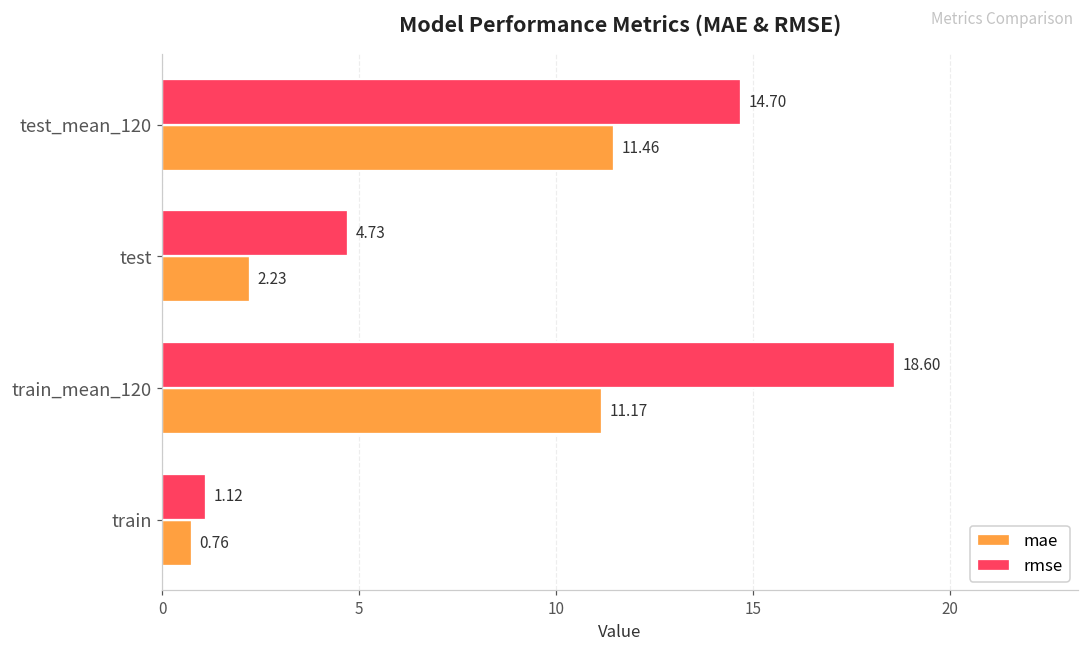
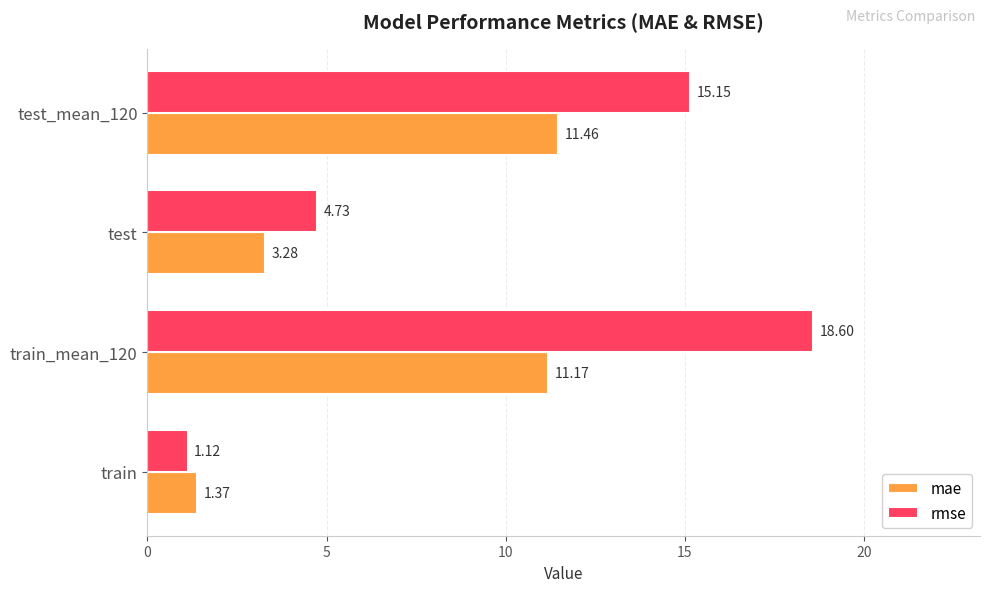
rmse, test_mean_120: 14.70 -> 15.15
mae, test: 2.23 -> 3.28
mae, train: 0.76 -> 1.37
